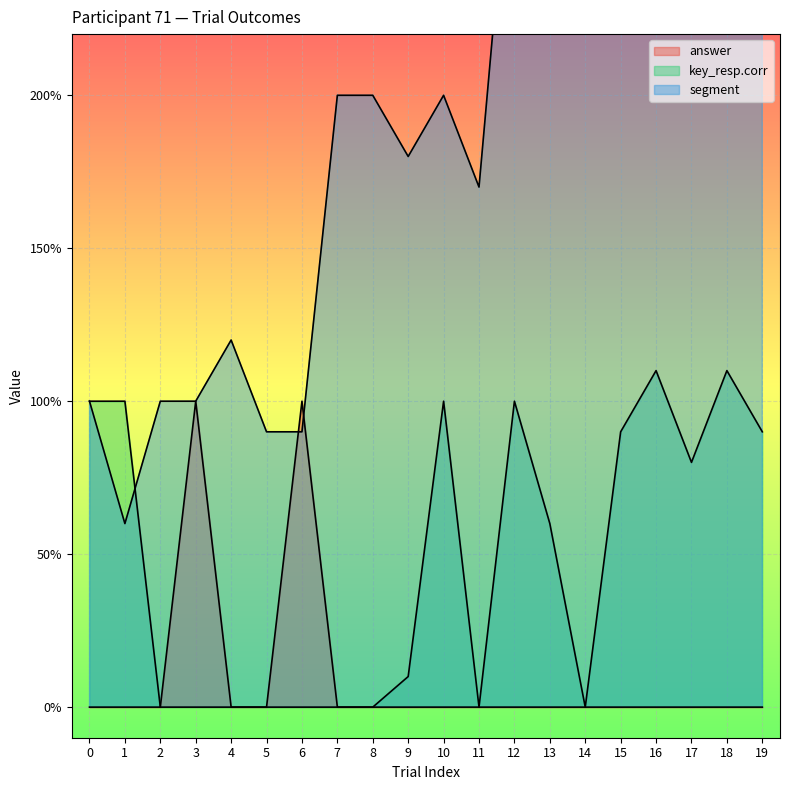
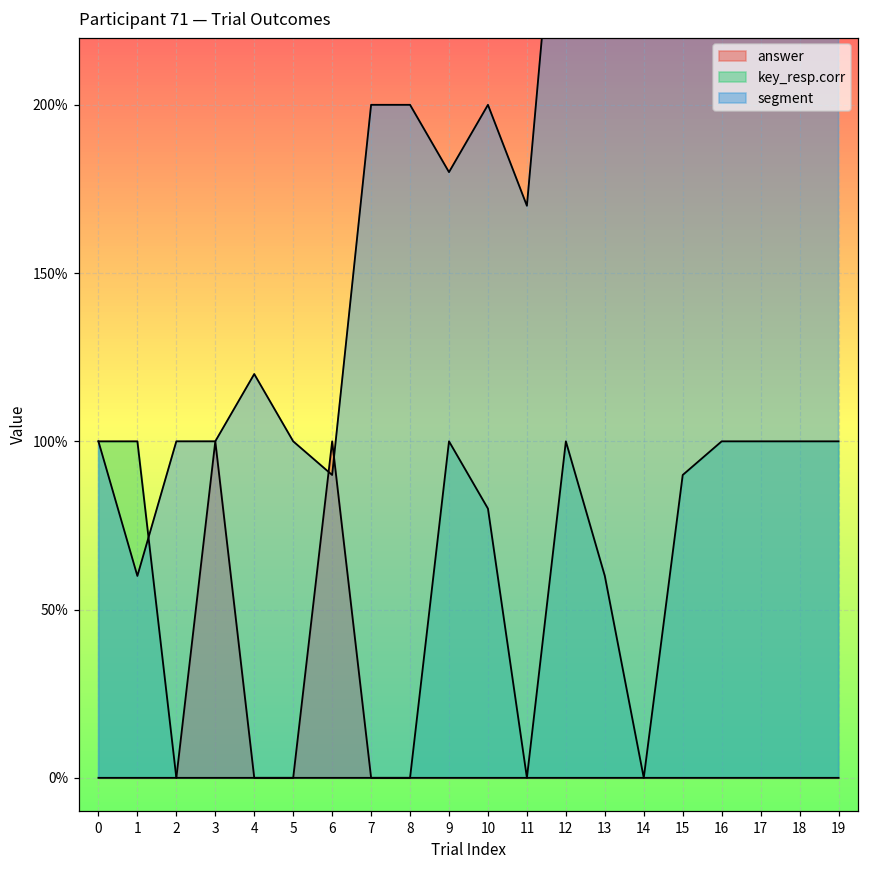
segment, 5: 90% -> 100%
key_resp.corr, 9: 10% -> 100%
key_resp.corr, 10: 100% -> 80%
key_resp.corr, 16: 110% -> 100%
key_resp.corr, 17: 80% -> 100%
key_resp.corr, 18: 110% -> 100%
key_resp.corr, 19: 90% -> 100%
